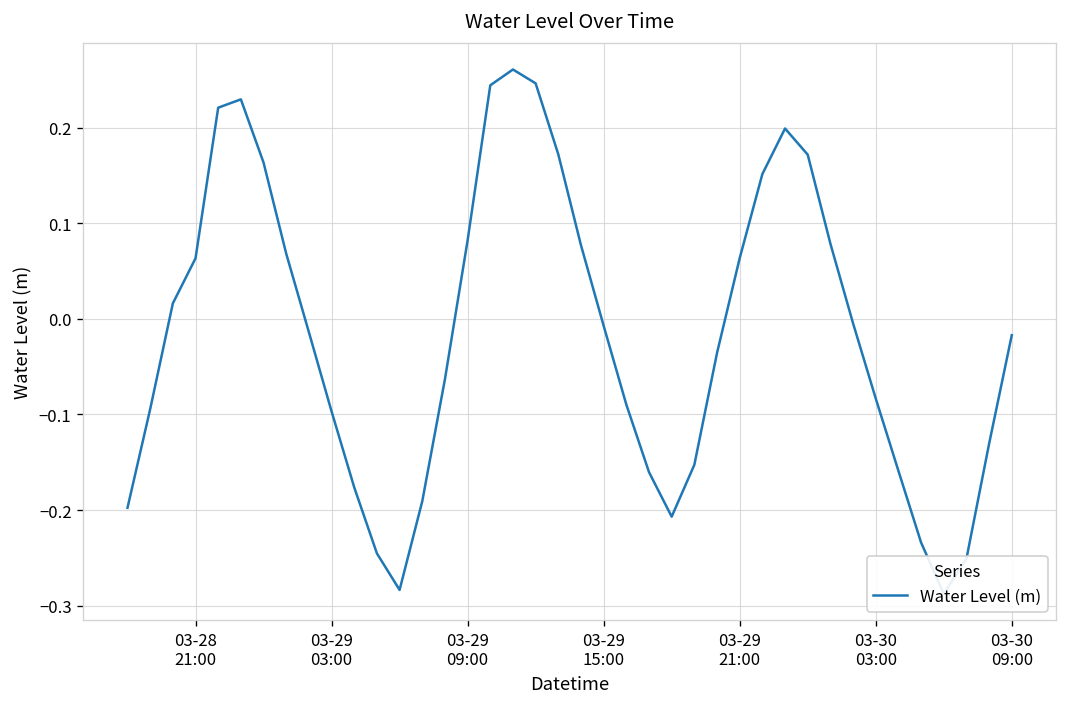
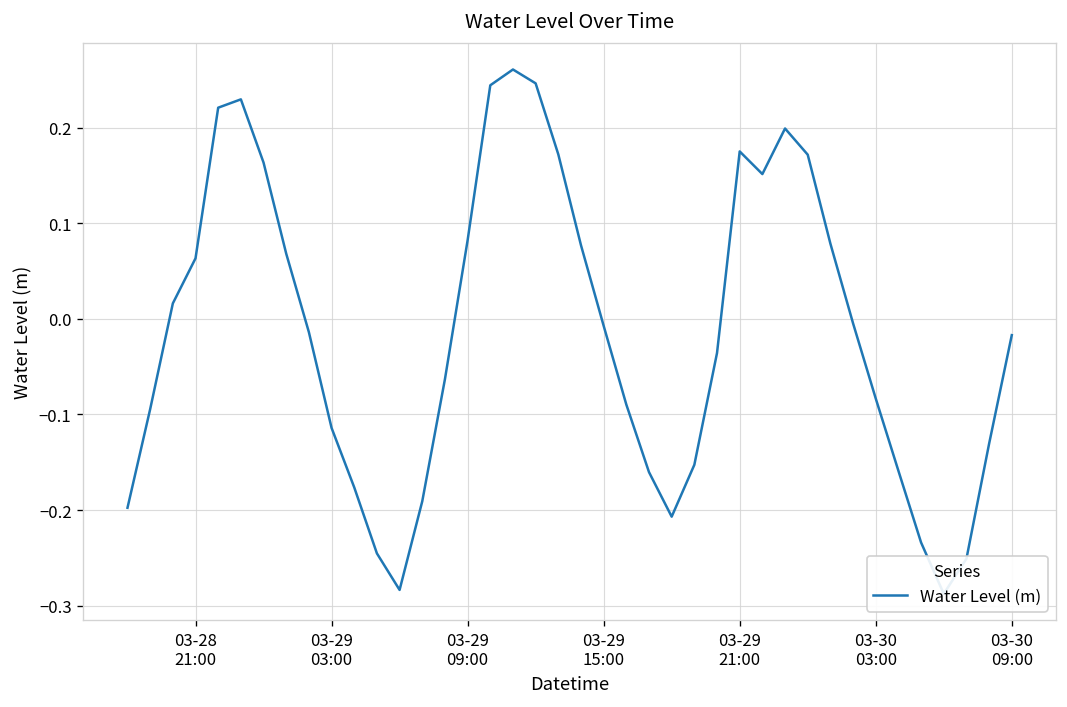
03-29 03:00: -0.10 -> -0.11
03-29 21:00: 0.06 -> 0.18
